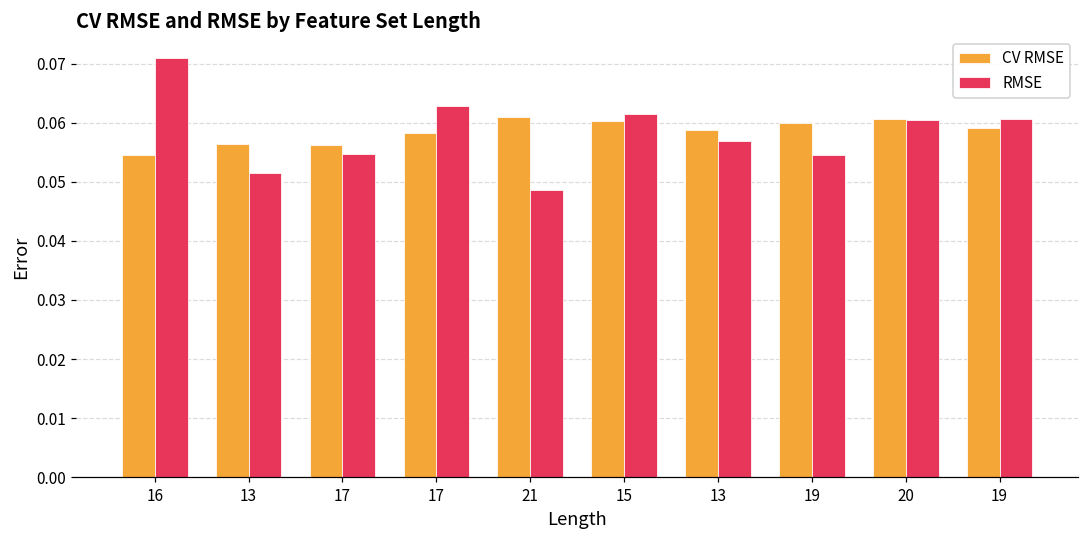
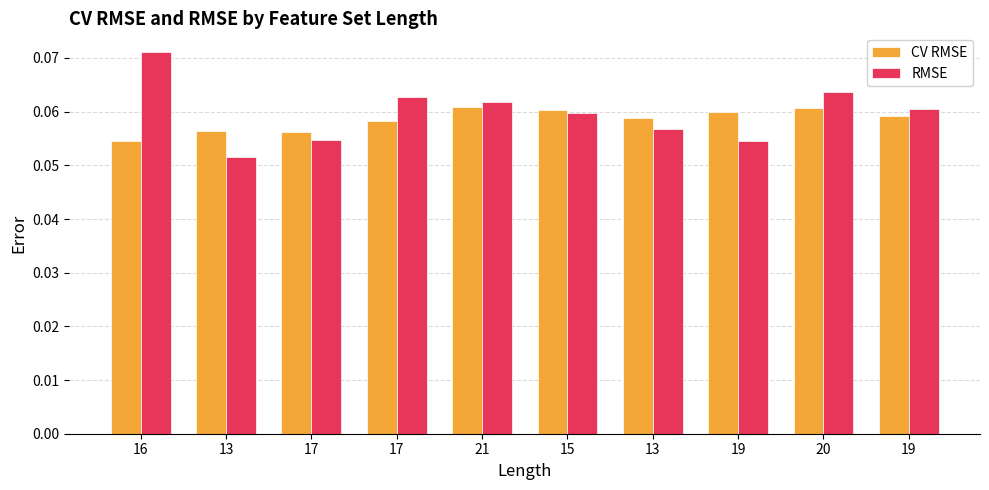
RMSE, 21: 0.049 -> 0.062
RMSE, 15: 0.062 -> 0.060
RMSE, 20: 0.061 -> 0.064
